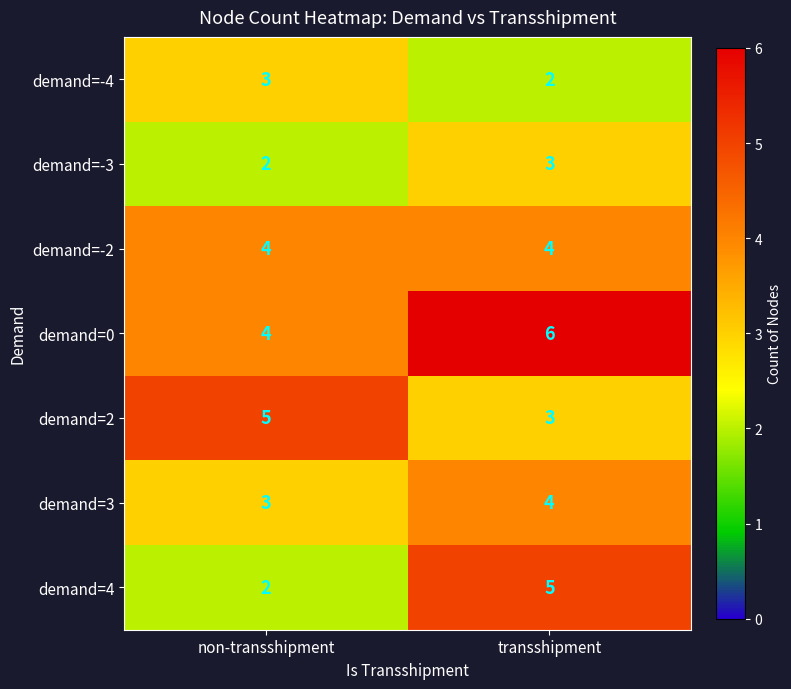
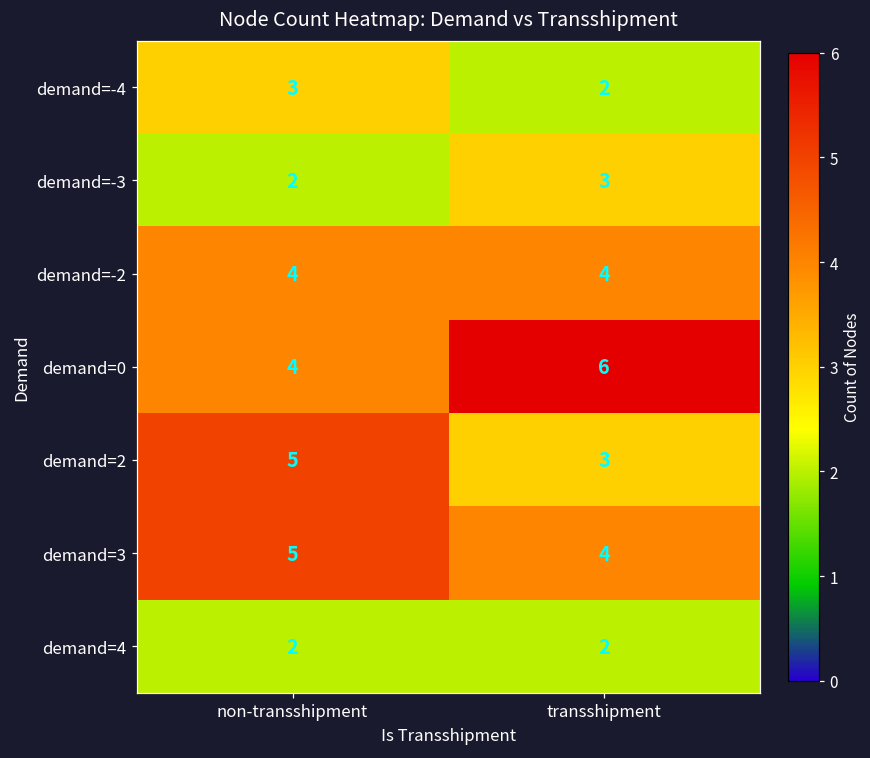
demand=3, non-transshipment: 3 -> 5
demand=4, transshipment: 5 -> 2
